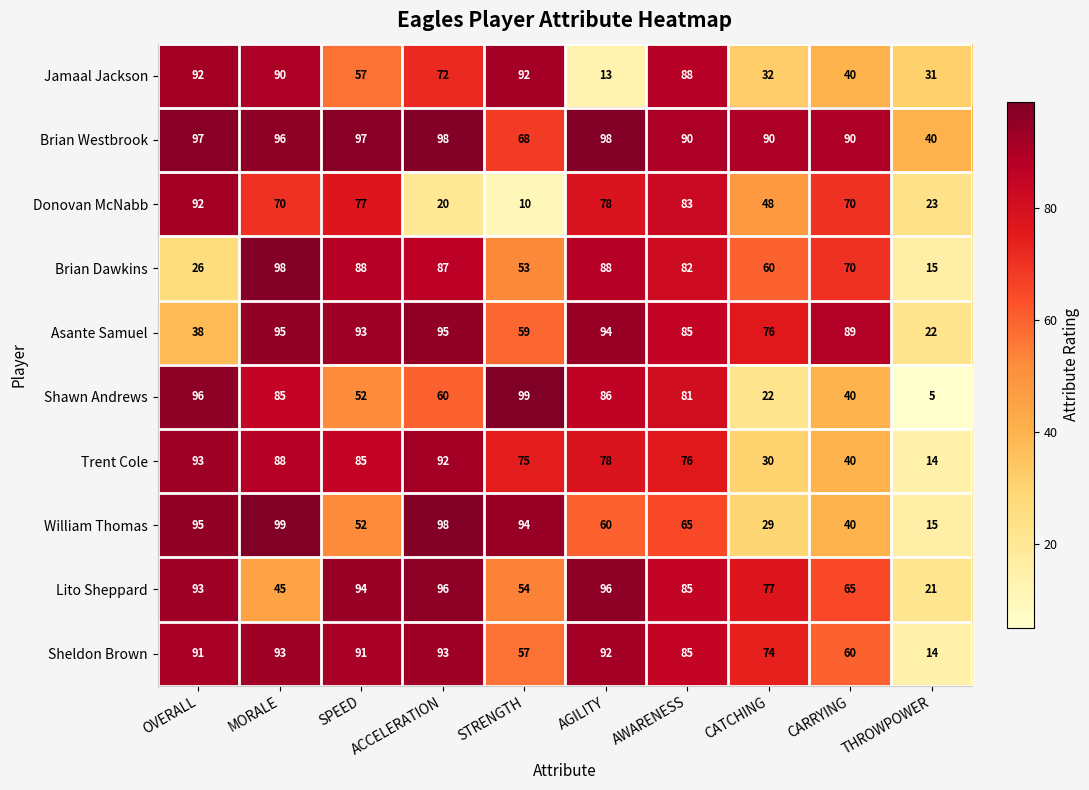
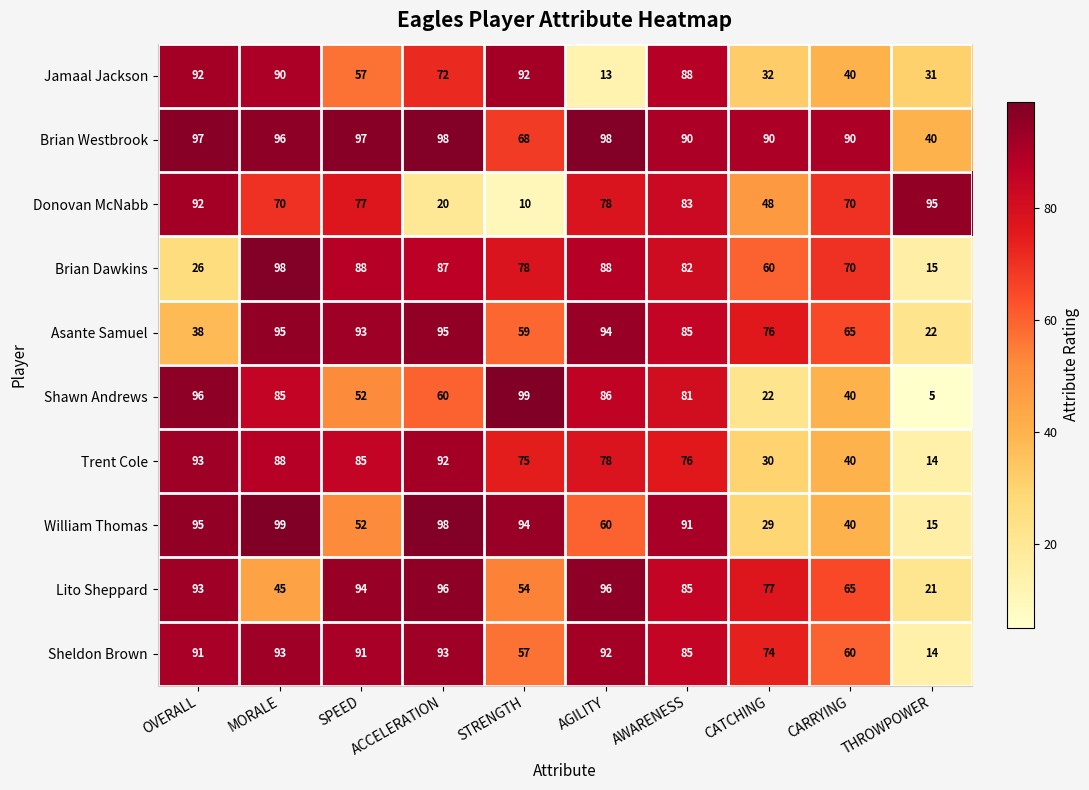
Donovan McNabb, THROWPOWER: 23 -> 95
Brian Dawkins, STRENGTH: 53 -> 78
Asante Samuel, CARRYING: 89 -> 65
William Thomas, AWARENESS: 65 -> 91
